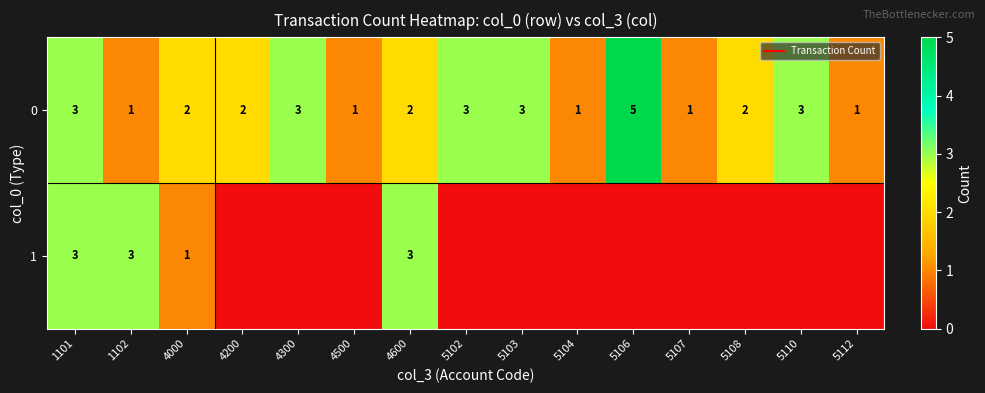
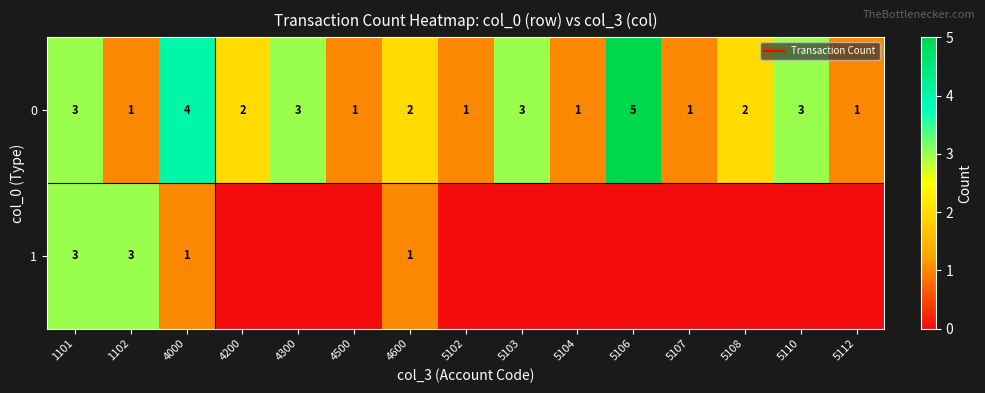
0, 4000: 2 -> 4
0, 5102: 3 -> 1
1, 4600: 3 -> 1
